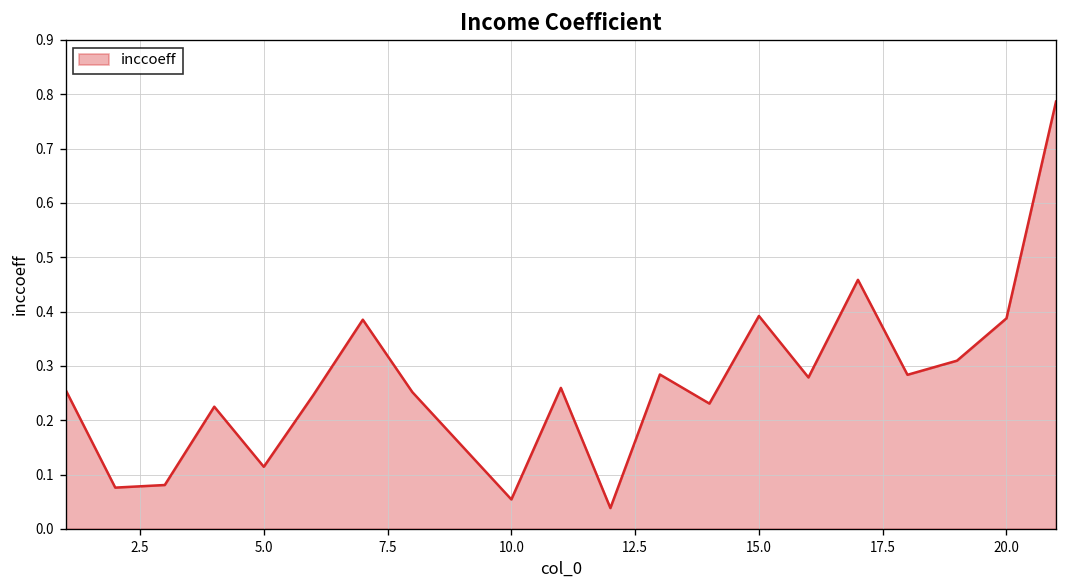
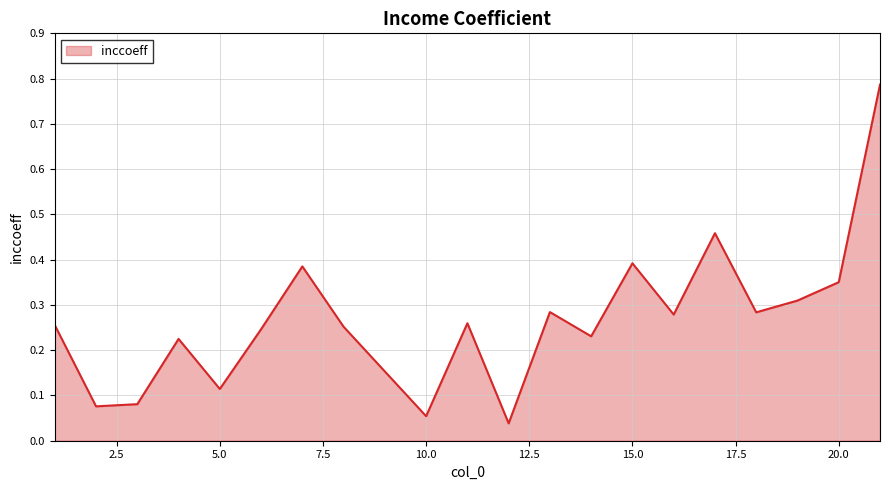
20.0: 0.39 -> 0.35
